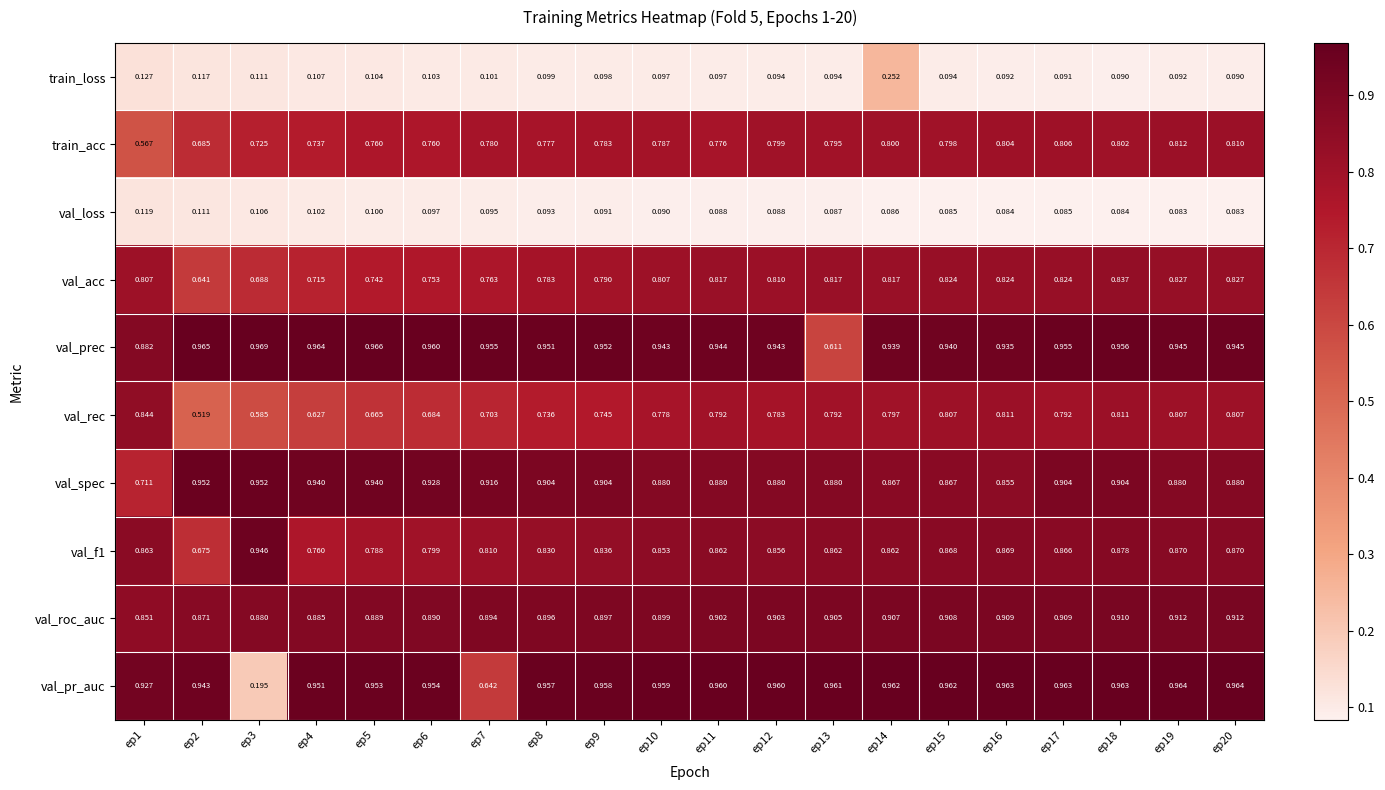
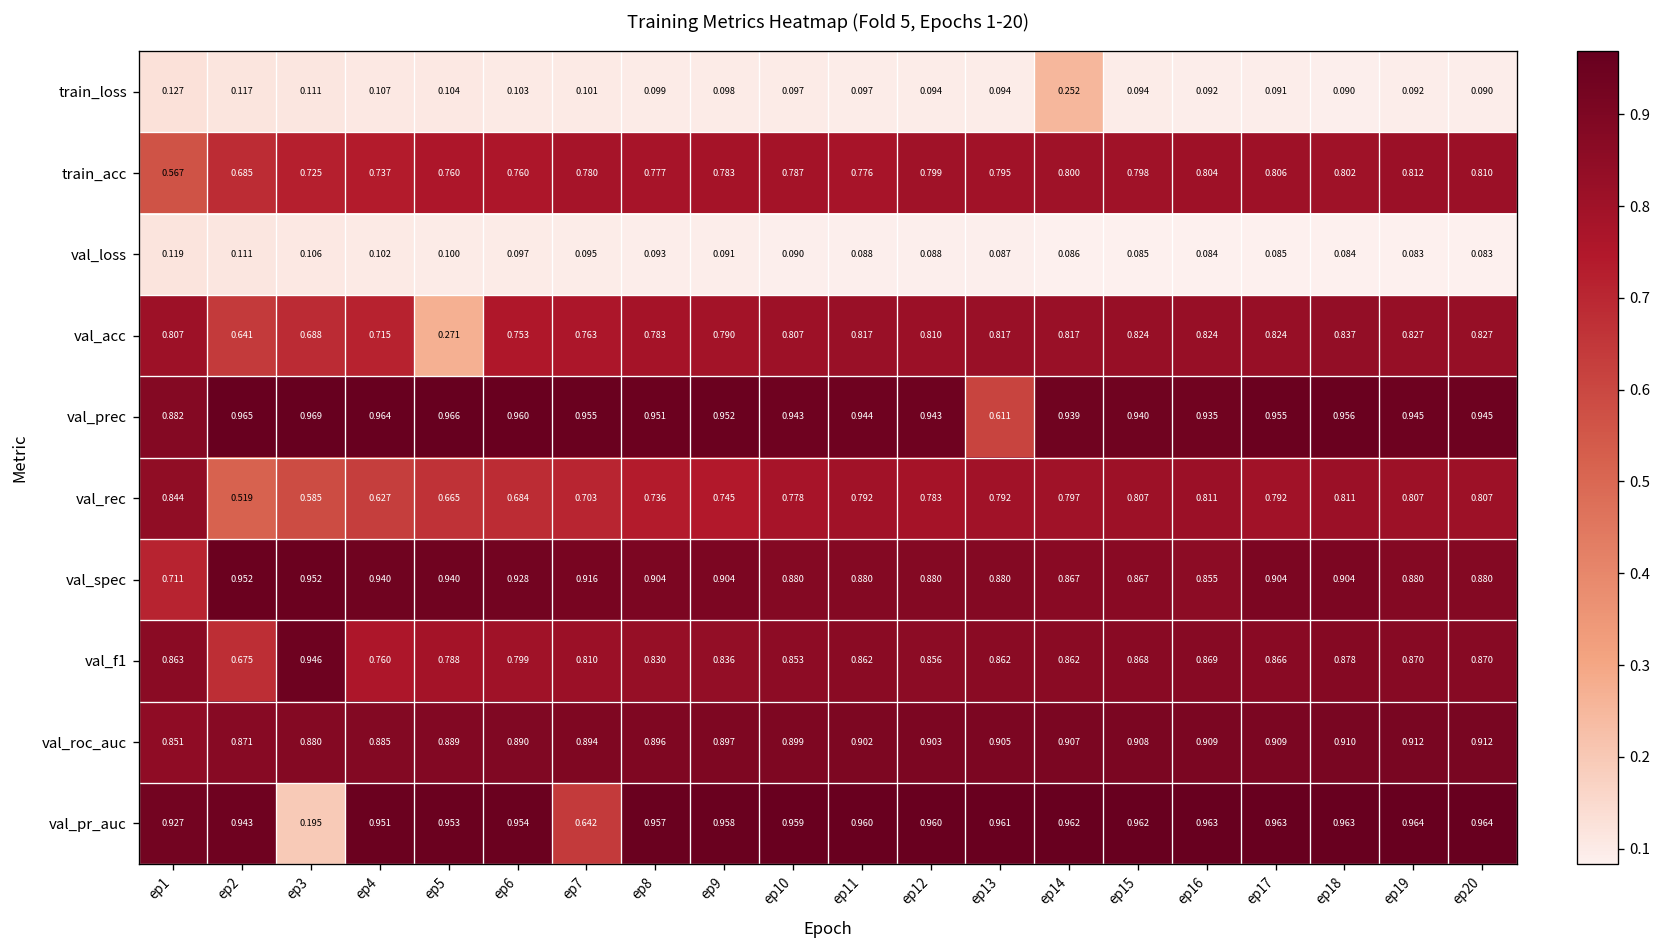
val_acc, ep5: 0.742 -> 0.271
